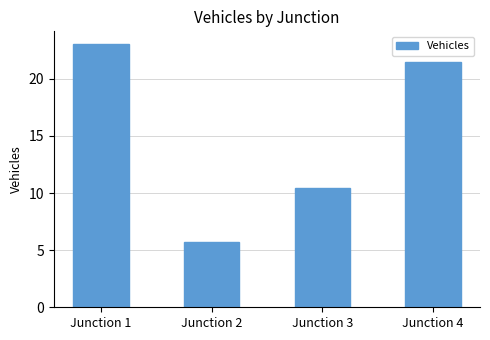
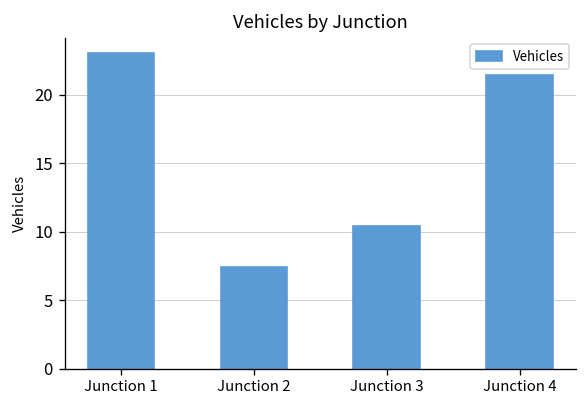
Junction 2: 5.7 -> 7.4
